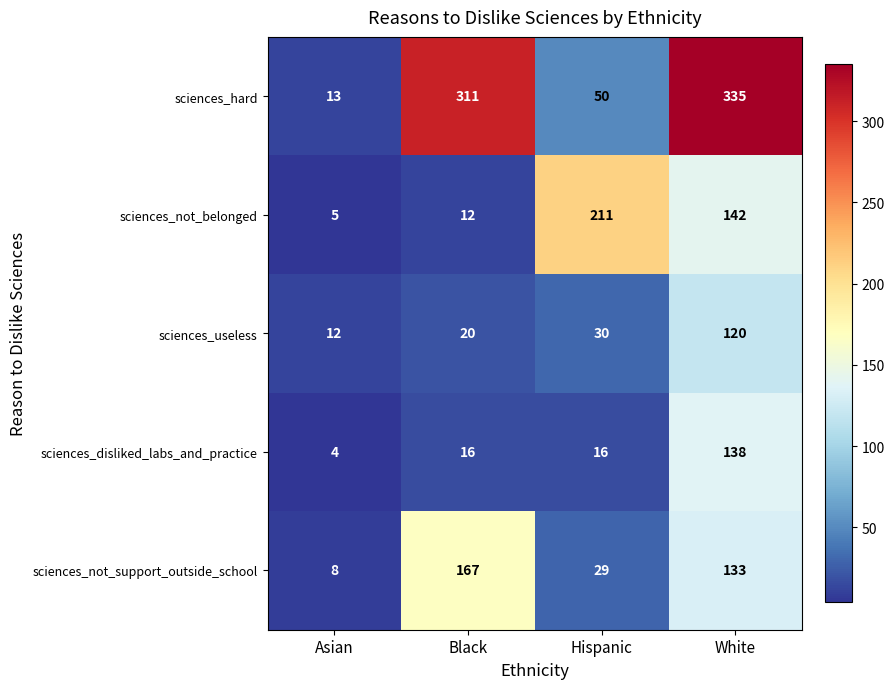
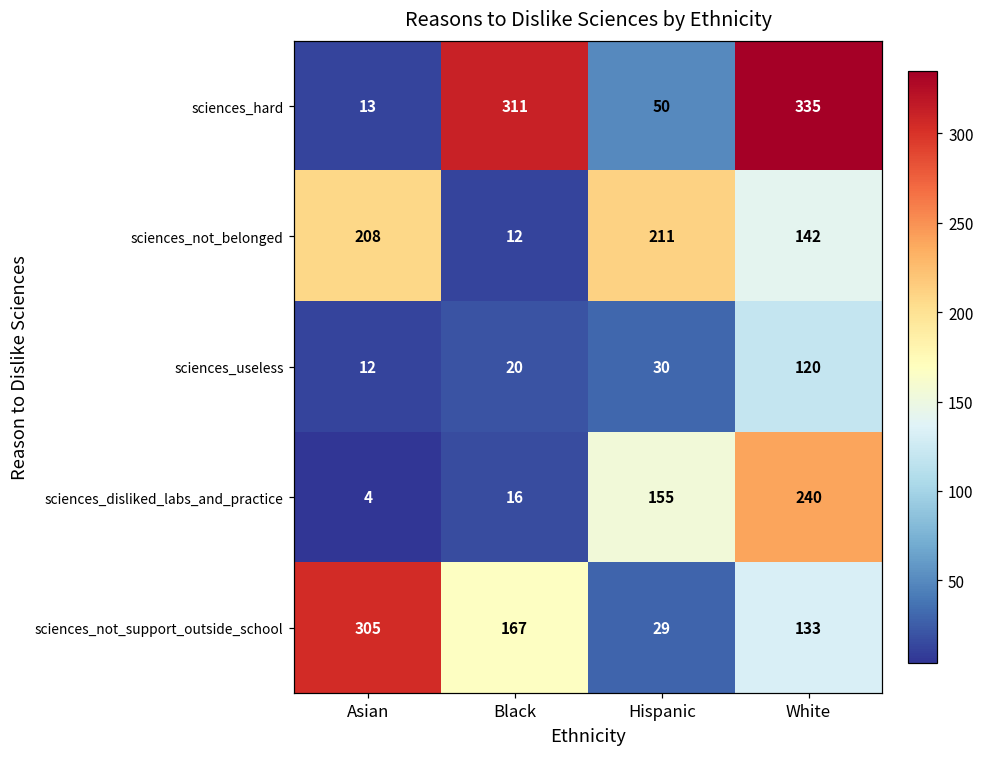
sciences_not_belonged, Asian: 5 -> 208
sciences_disliked_labs_and_practice, Hispanic: 16 -> 155
sciences_disliked_labs_and_practice, White: 138 -> 240
sciences_not_support_outside_school, Asian: 8 -> 305
